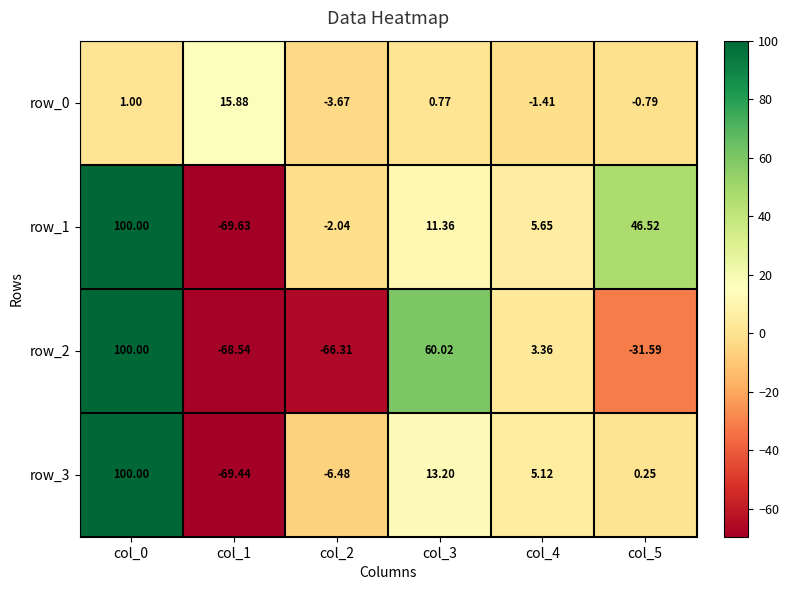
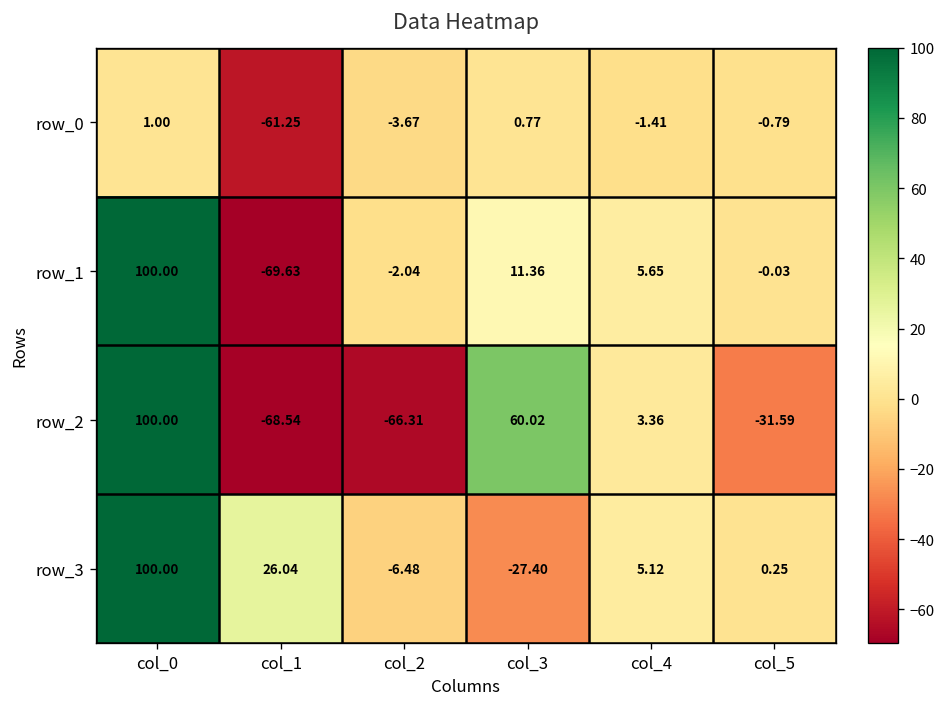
row_0, col_1: 15.88 -> -61.25
row_1, col_5: 46.52 -> -0.03
row_3, col_1: -69.44 -> 26.04
row_3, col_3: 13.20 -> -27.40
